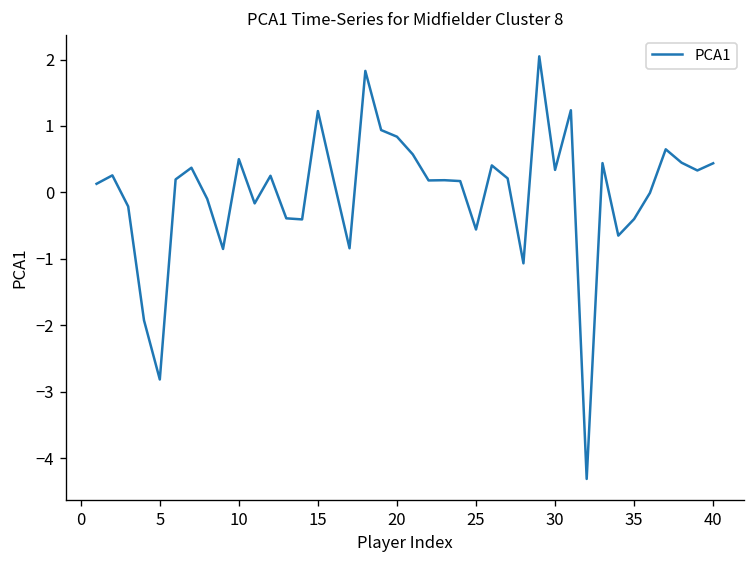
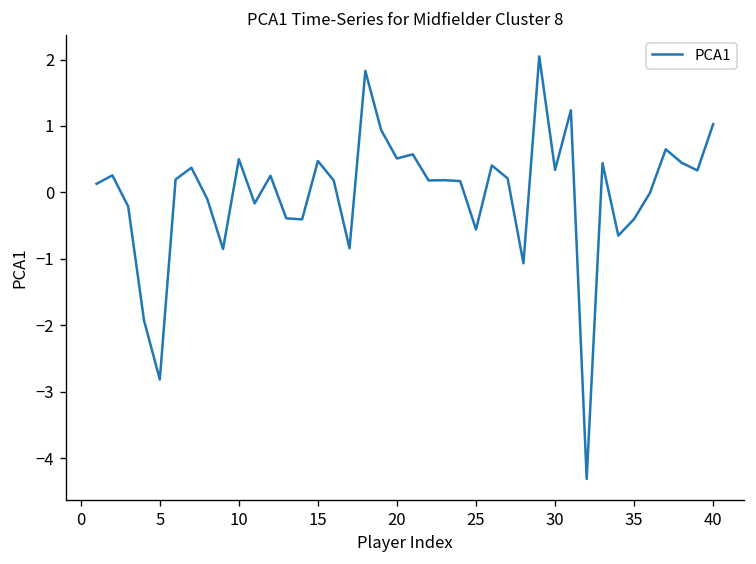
15: 1.2 -> 0.5
20: 0.8 -> 0.5
40: 0.4 -> 1.0
